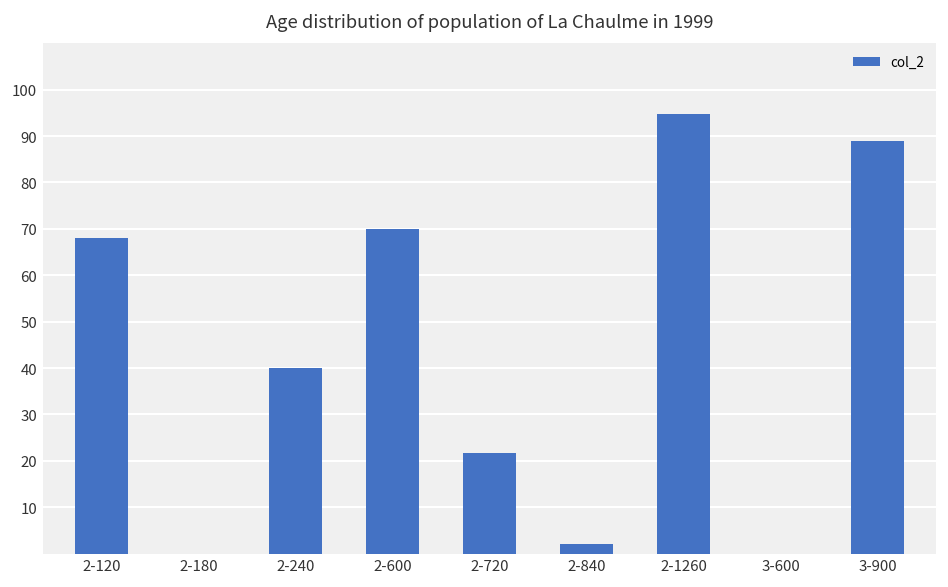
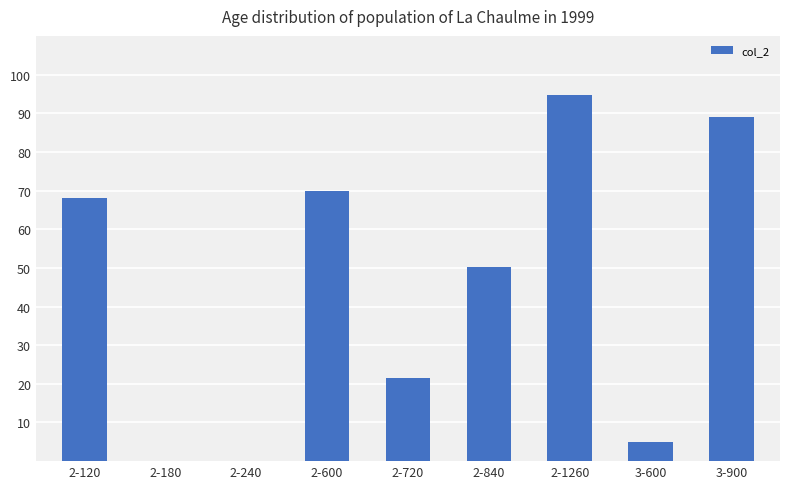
2-240: 40 -> 0
2-840: 2 -> 50
3-600: 0 -> 5
